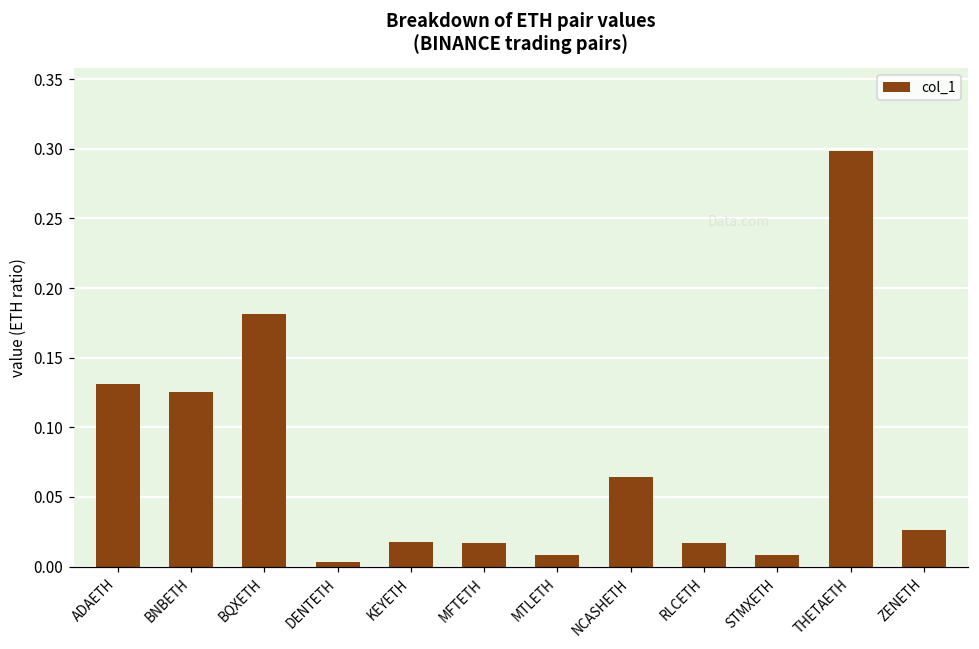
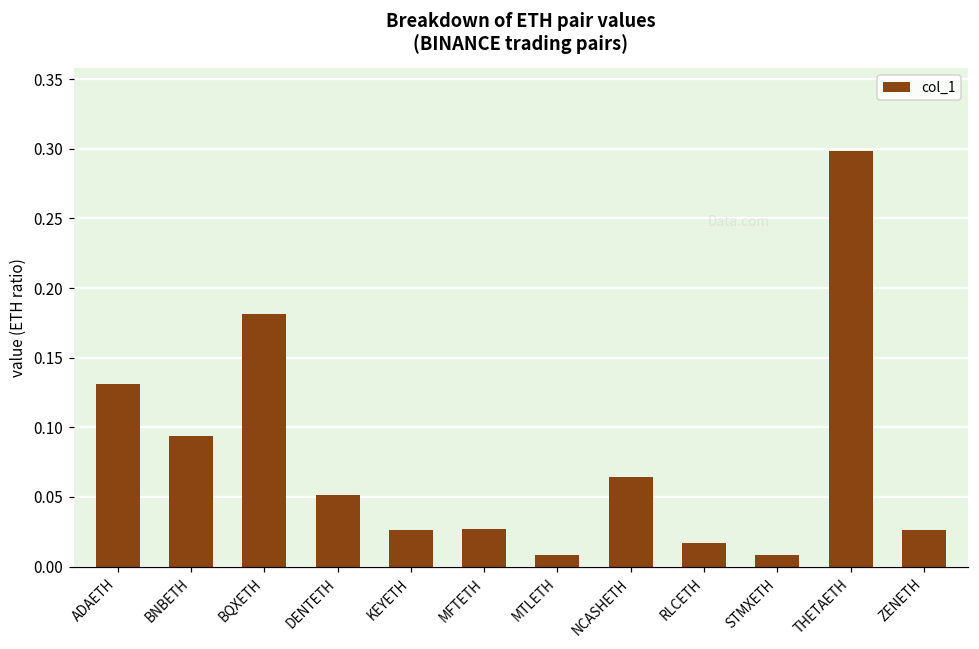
BNBETH: 0.125 -> 0.094
DENTETH: 0.003 -> 0.051
KEYETH: 0.017 -> 0.026
MFTETH: 0.017 -> 0.027
